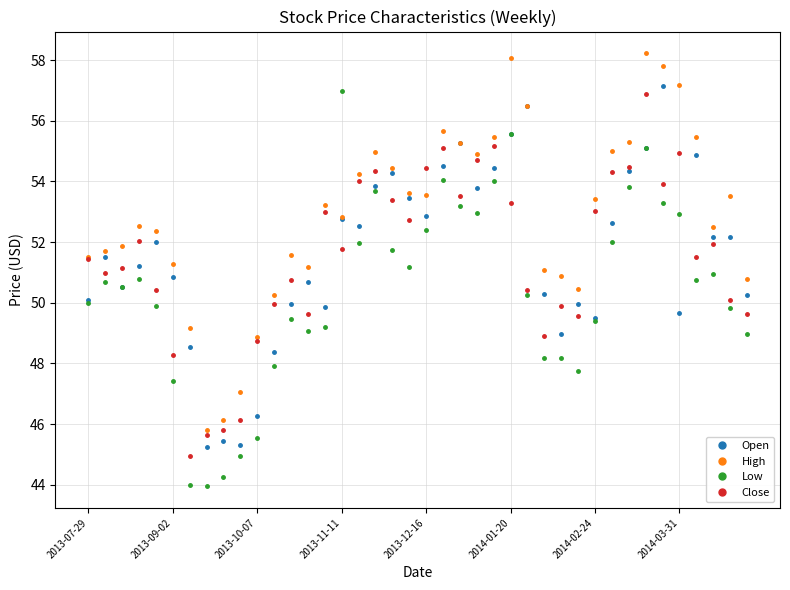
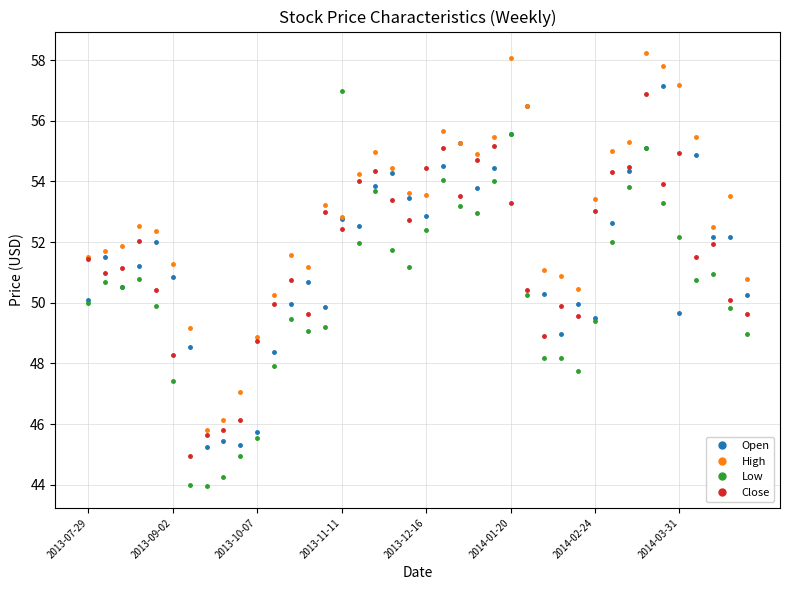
Open, 2013-10-07: 46.3 -> 45.7
Close, 2013-11-11: 51.8 -> 52.4
Low, 2014-03-31: 52.9 -> 52.2
